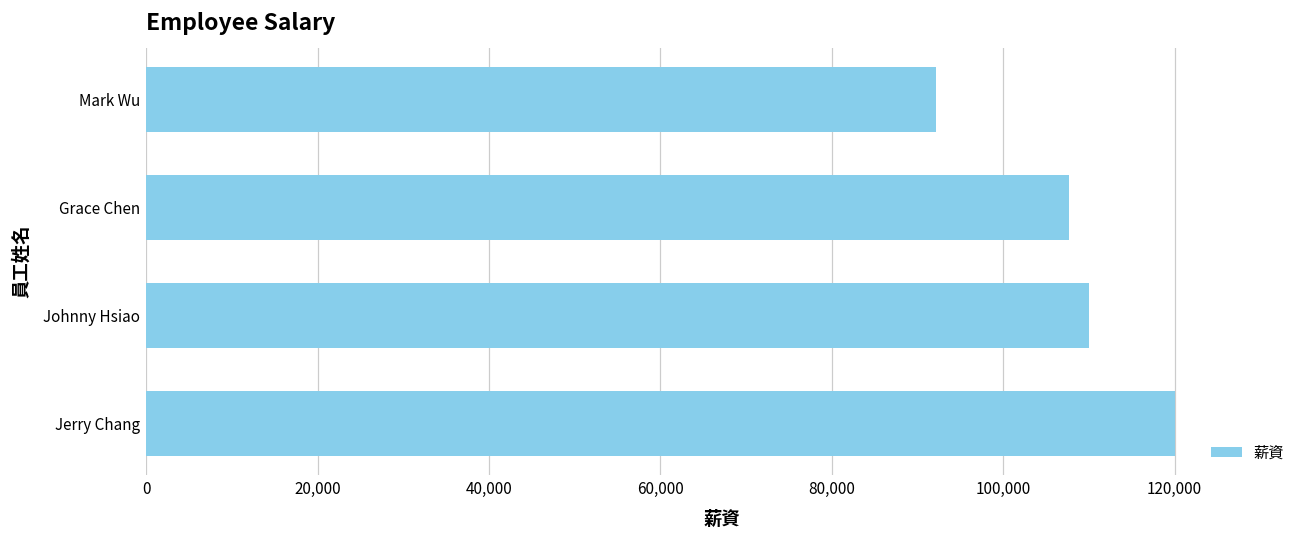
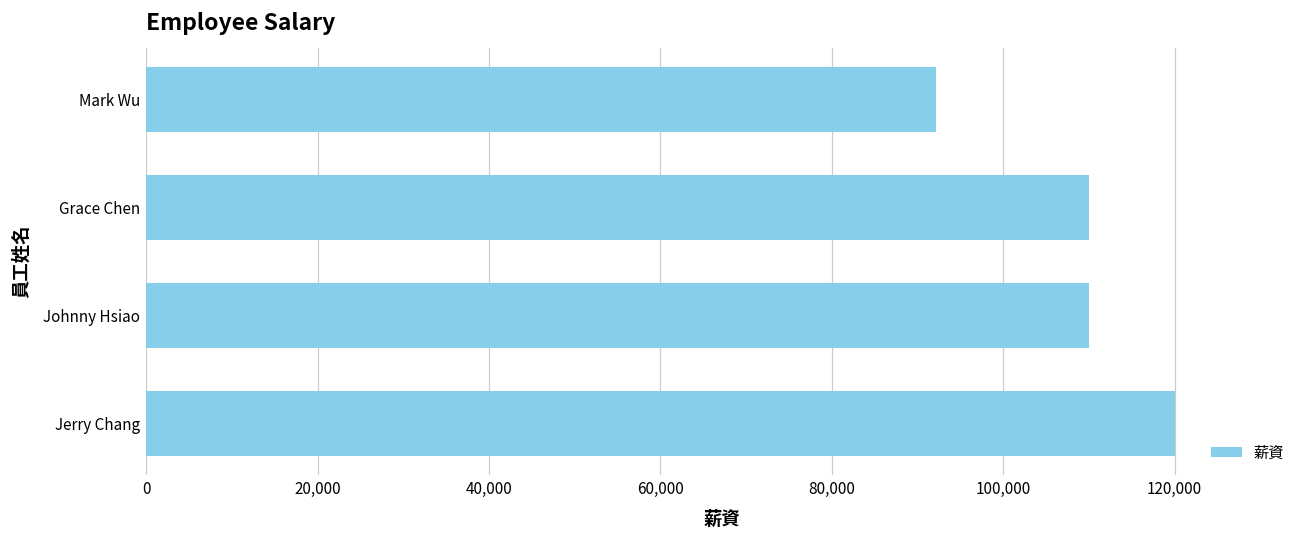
Grace Chen: 108,000 -> 110,000
